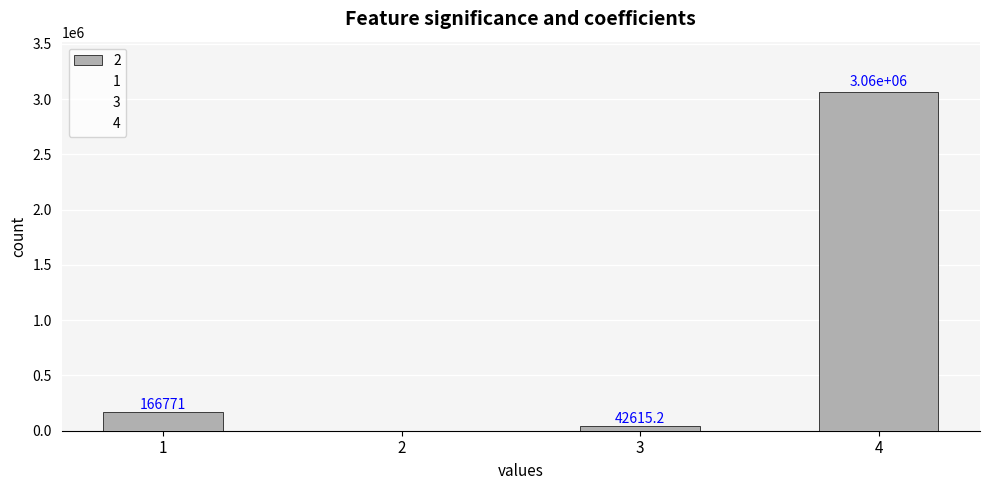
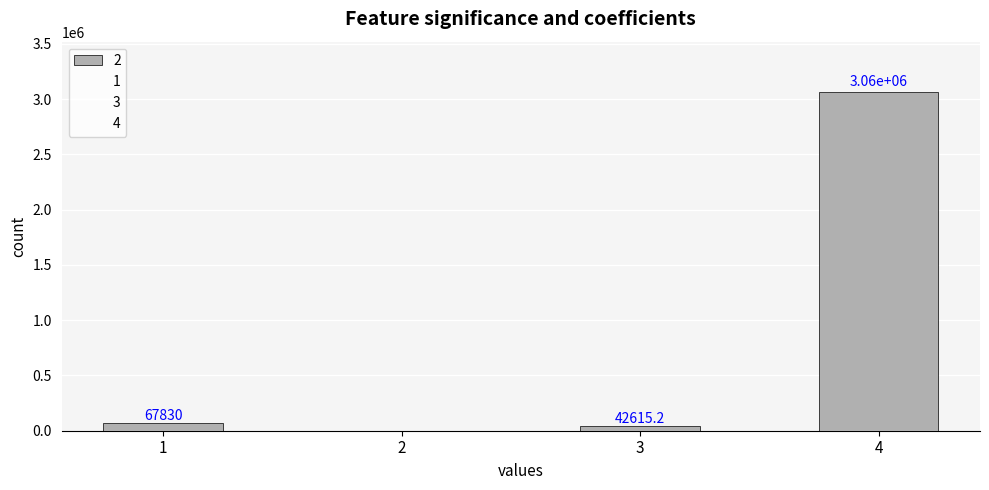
2, 1: 166771 -> 67830
